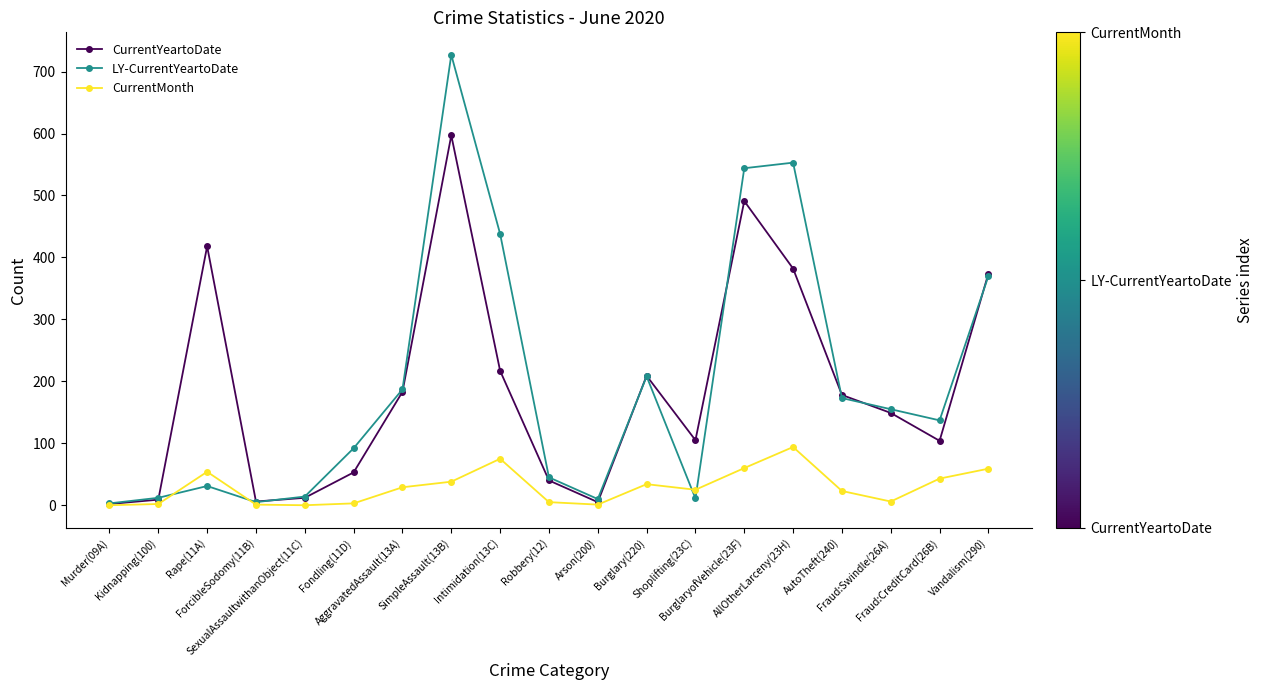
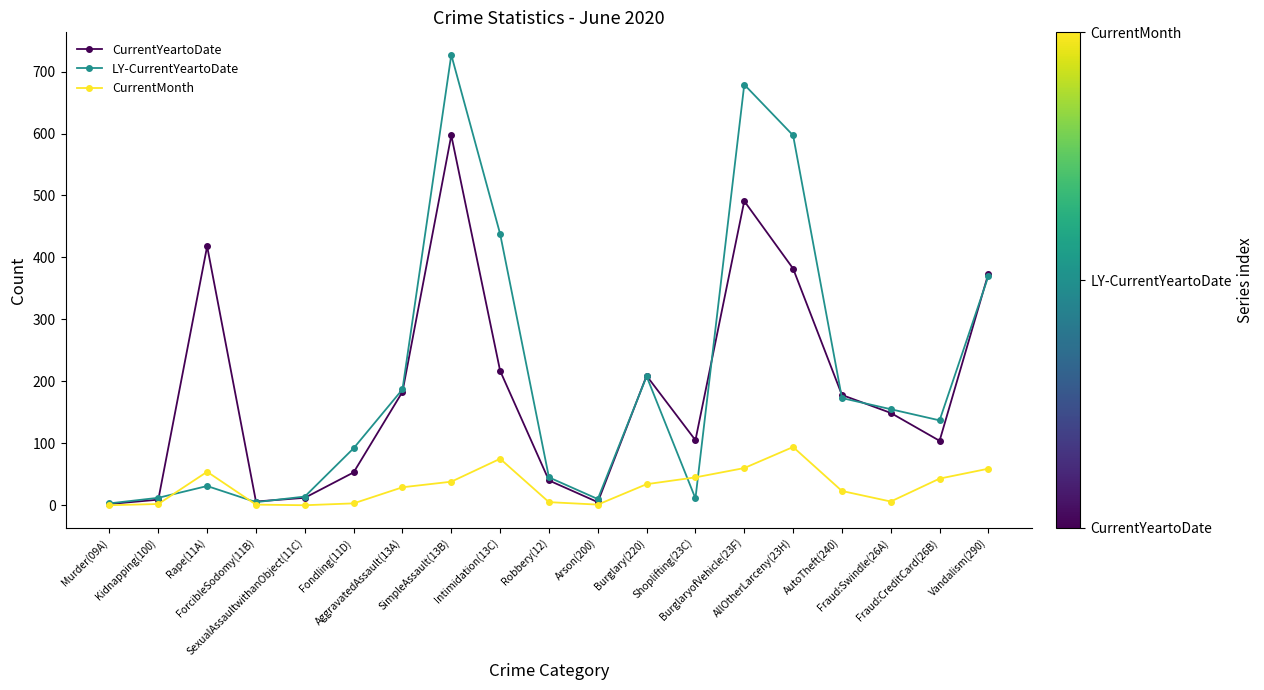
CurrentMonth, Shoplifting(23C): 30 -> 50
LY-CurrentYeartoDate, BurglaryofVehicle(23F): 540 -> 680
LY-CurrentYeartoDate, AllOtherLarceny(23H): 550 -> 600
